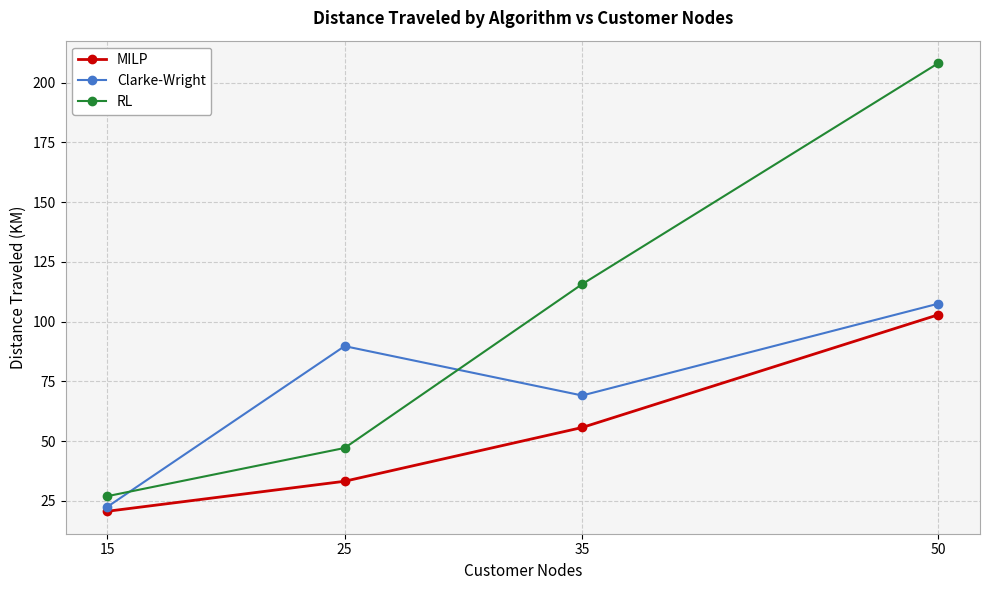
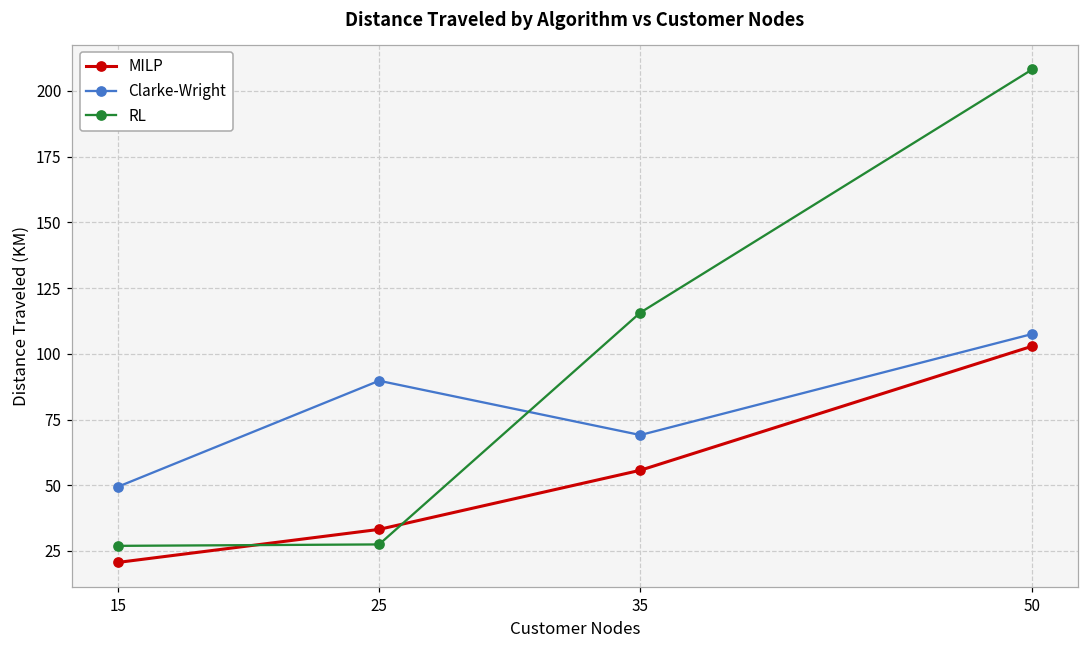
Clarke-Wright, 15: 22 -> 49
RL, 25: 47 -> 27
